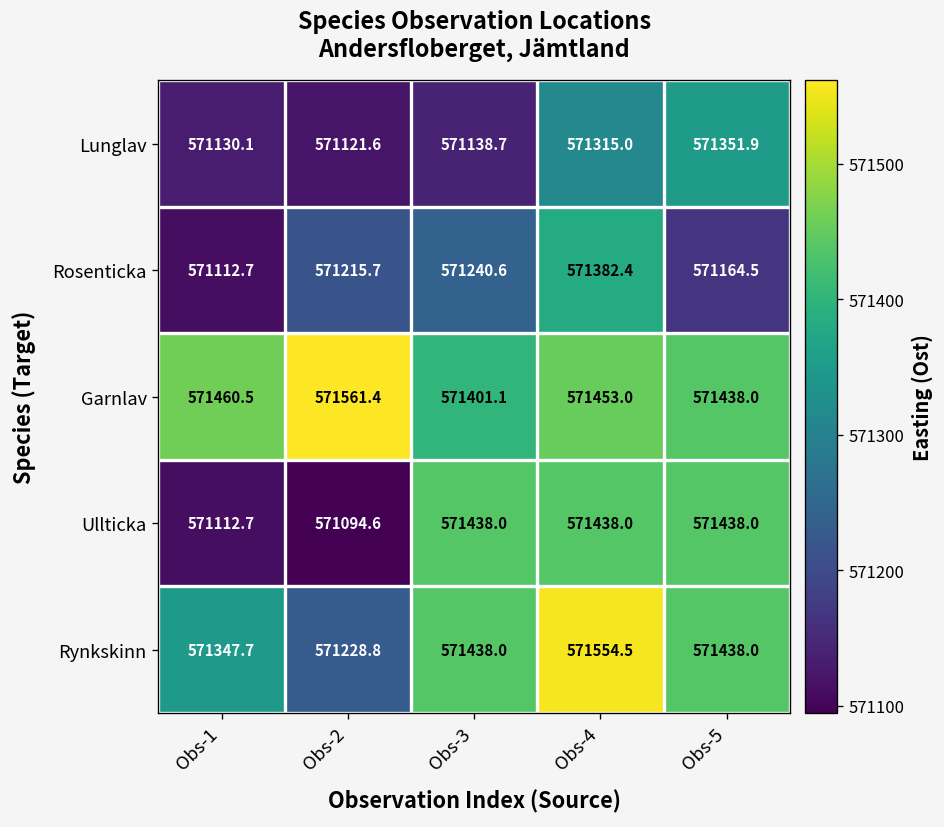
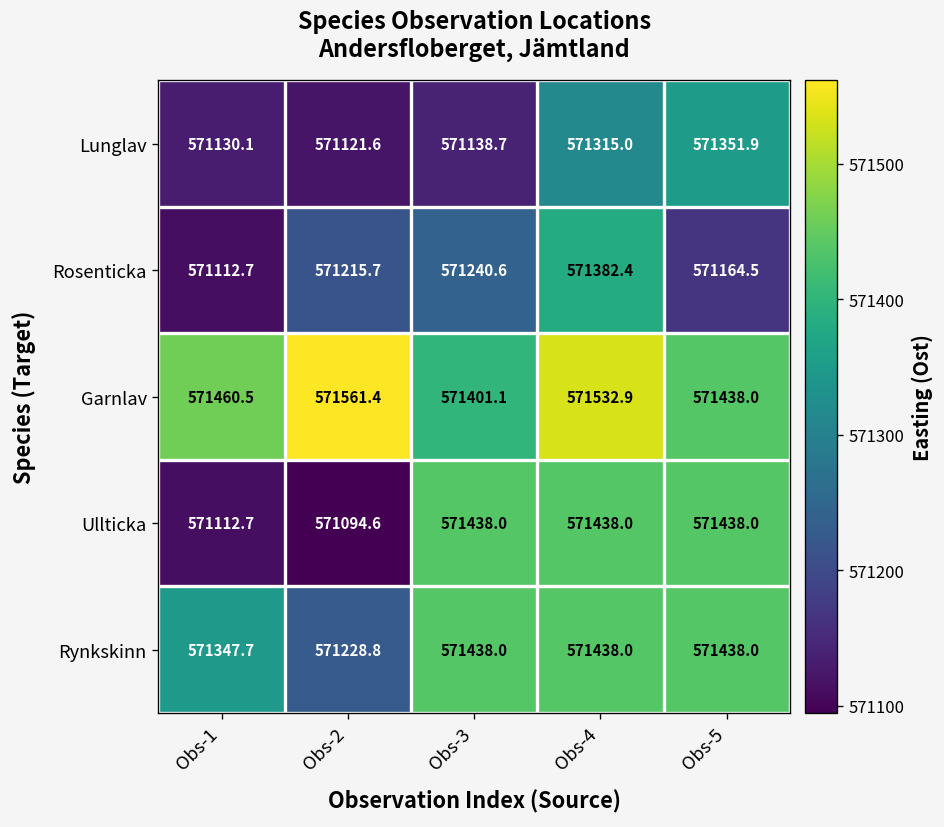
Garnlav, Obs-4: 571453.0 -> 571532.9
Rynkskinn, Obs-4: 571554.5 -> 571438.0
